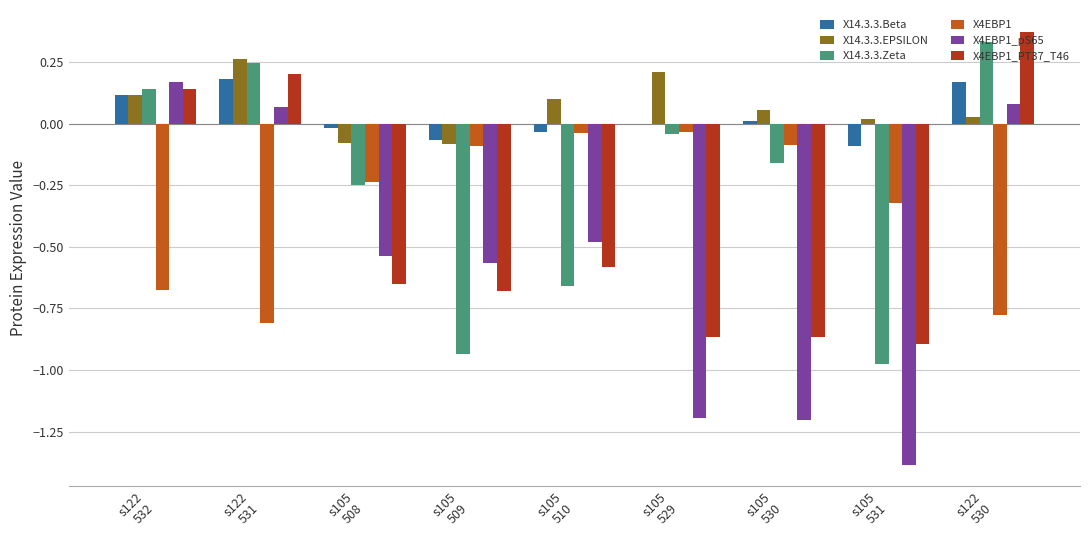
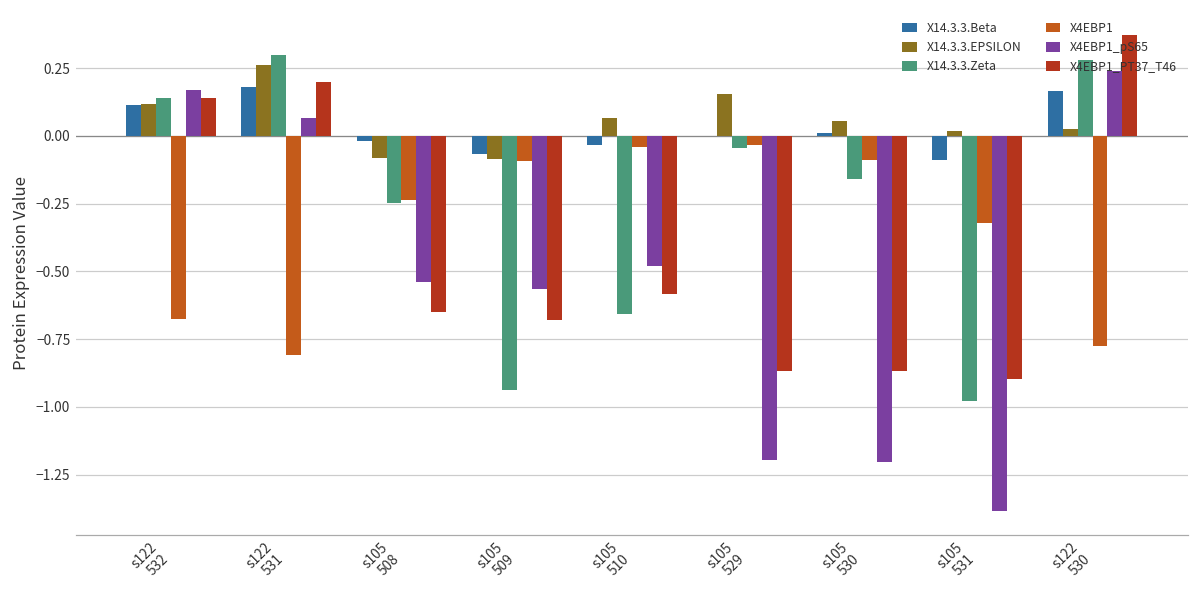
X14.3.3.Zeta, s122 531: 0.24 -> 0.30
X14.3.3.EPSILON, s105 510: 0.10 -> 0.07
X14.3.3.EPSILON, s105 529: 0.21 -> 0.16
X14.3.3.Zeta, s122 530: 0.33 -> 0.28
X4EBP1_pS65, s122 530: 0.08 -> 0.24
